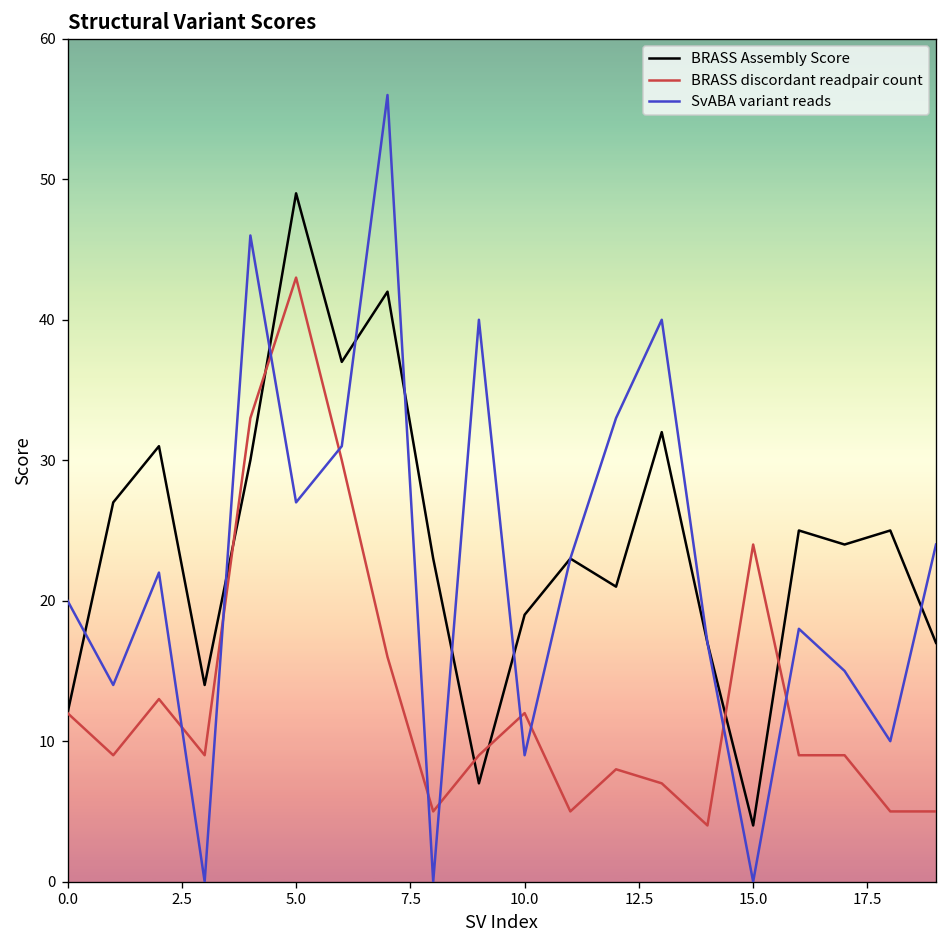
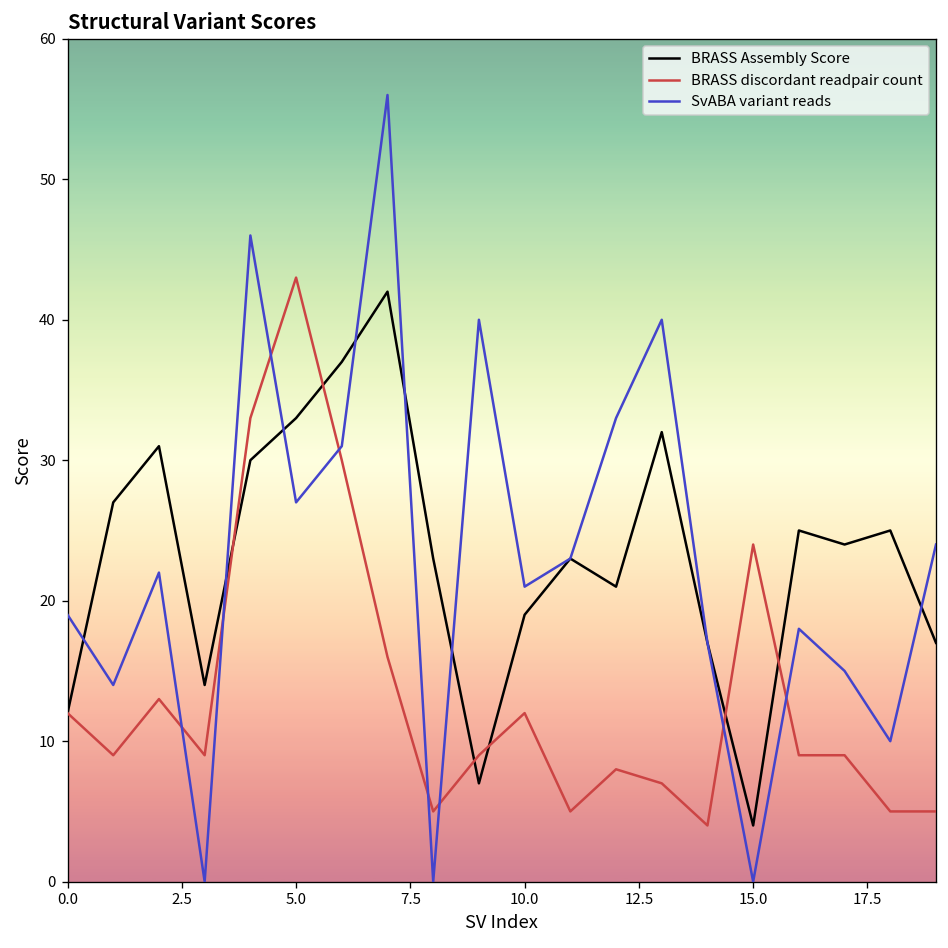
SvABA variant reads, 0.0: 20 -> 19
BRASS Assembly Score, 5.0: 49 -> 33
SvABA variant reads, 10.0: 9 -> 21
